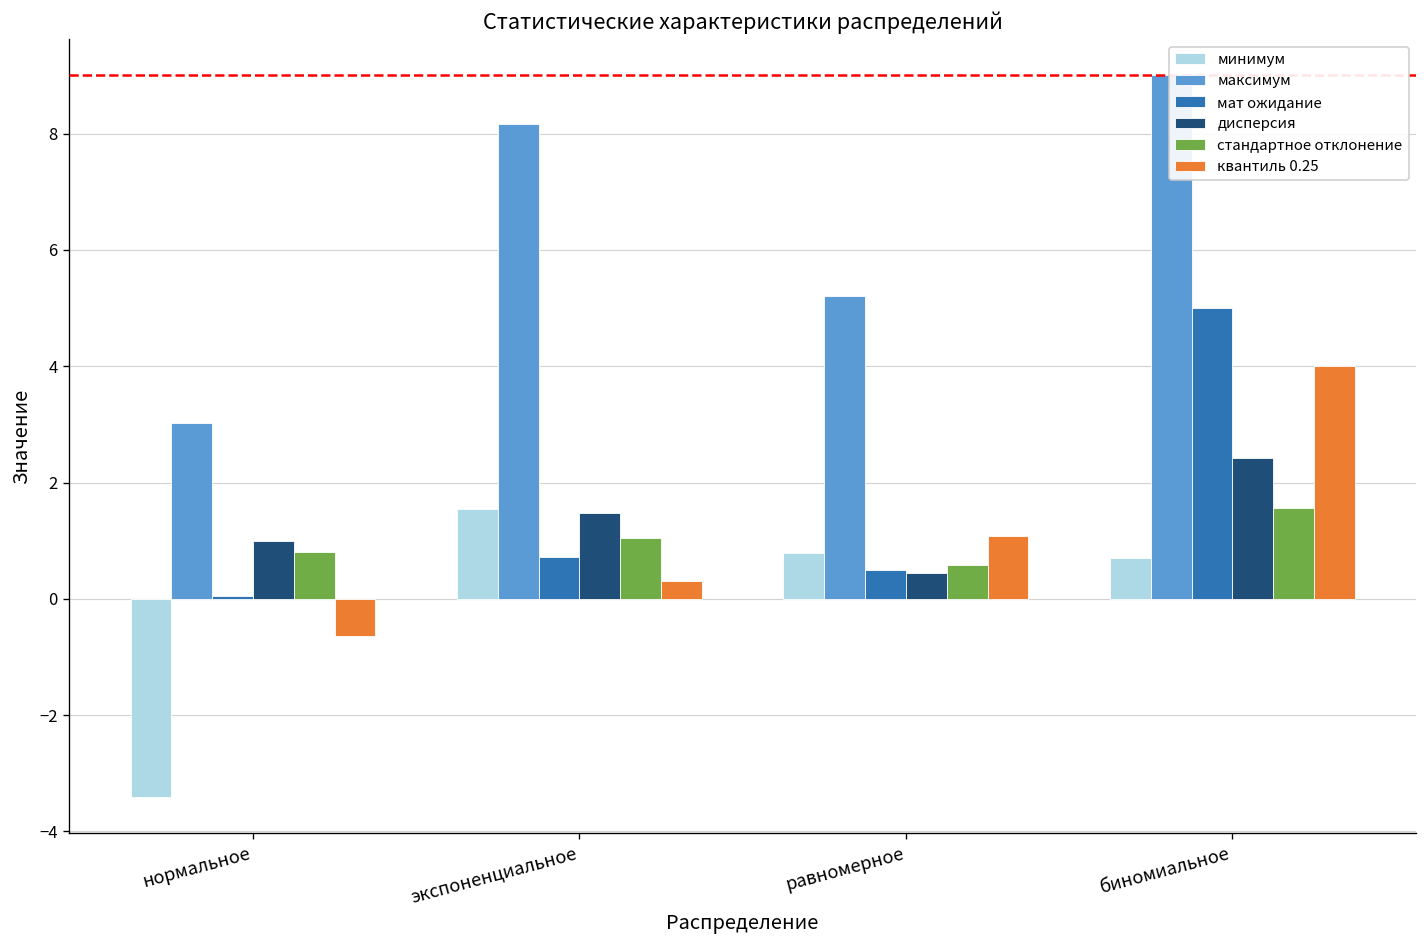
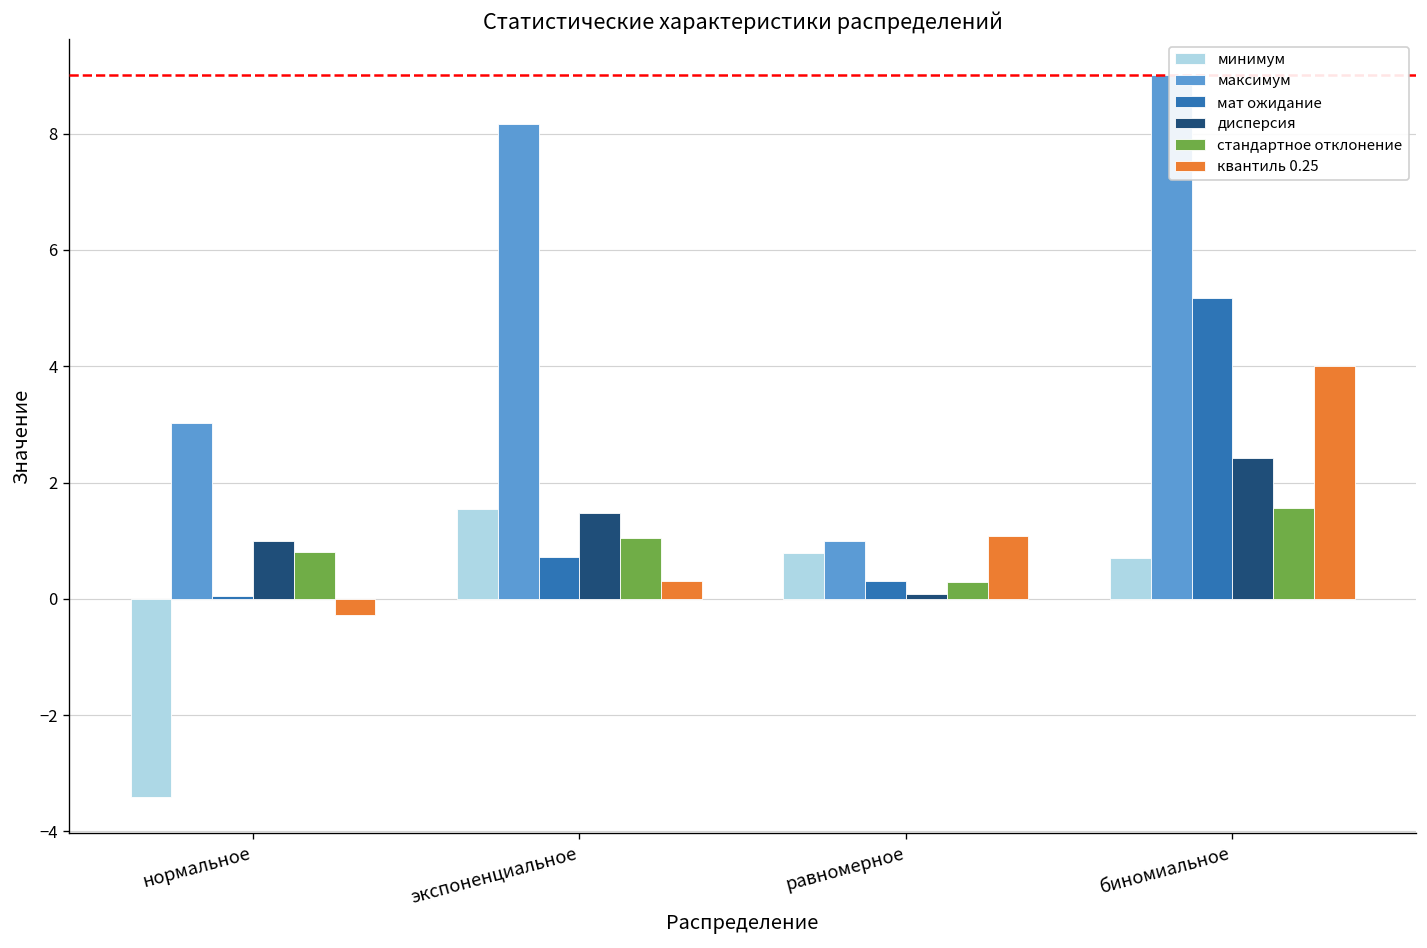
квантиль 0.25, нормальное: -0.6 -> -0.3
максимум, равномерное: 5.2 -> 1.0
мат ожидание, равномерное: 0.5 -> 0.3
дисперсия, равномерное: 0.4 -> 0.1
стандартное отклонение, равномерное: 0.6 -> 0.3
мат ожидание, биномиальное: 5.0 -> 5.2
